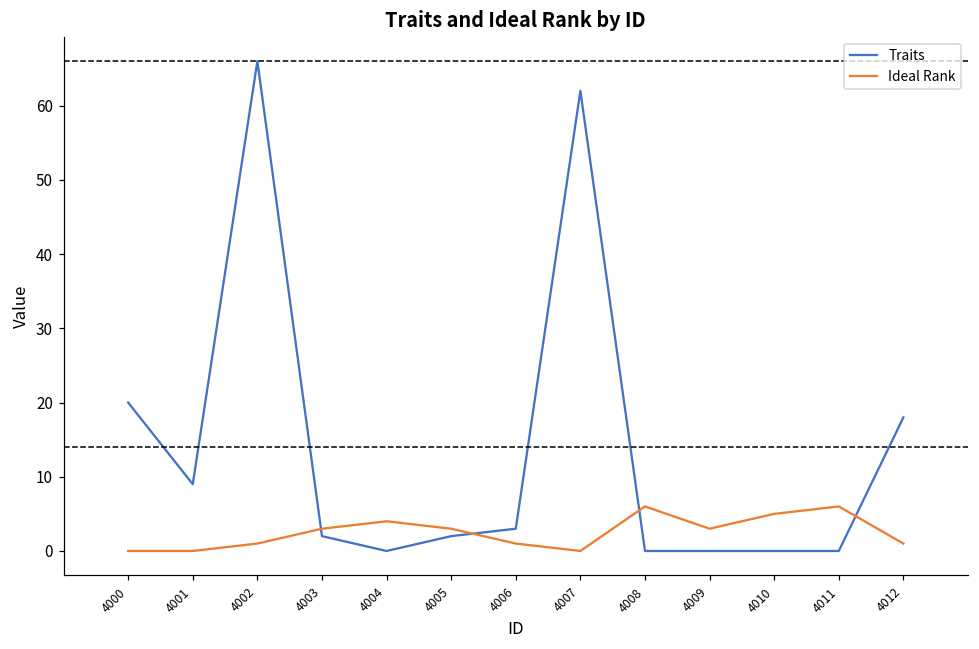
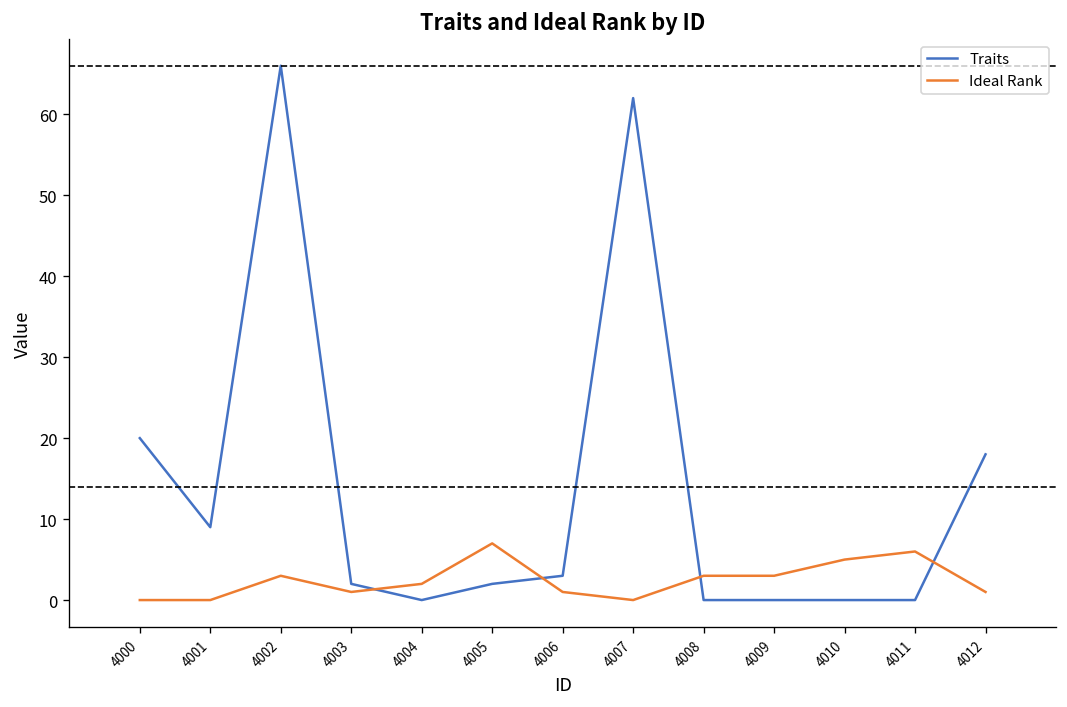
Ideal Rank, 4002: 1 -> 3
Ideal Rank, 4003: 3 -> 1
Ideal Rank, 4004: 4 -> 2
Ideal Rank, 4005: 3 -> 7
Ideal Rank, 4008: 6 -> 3
